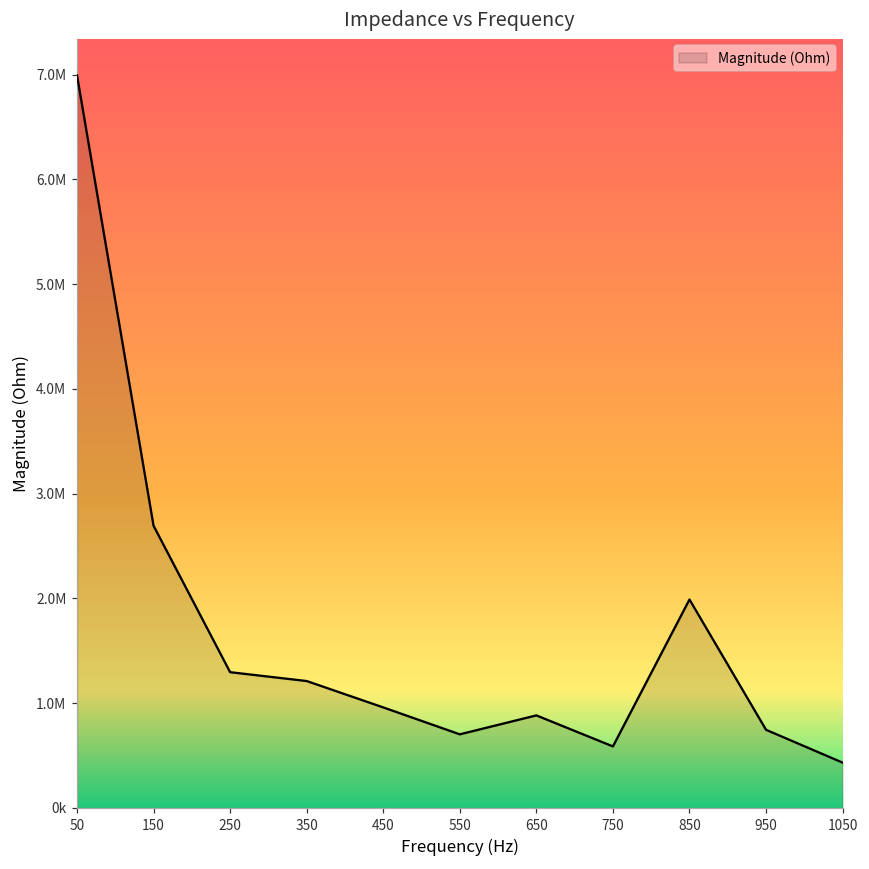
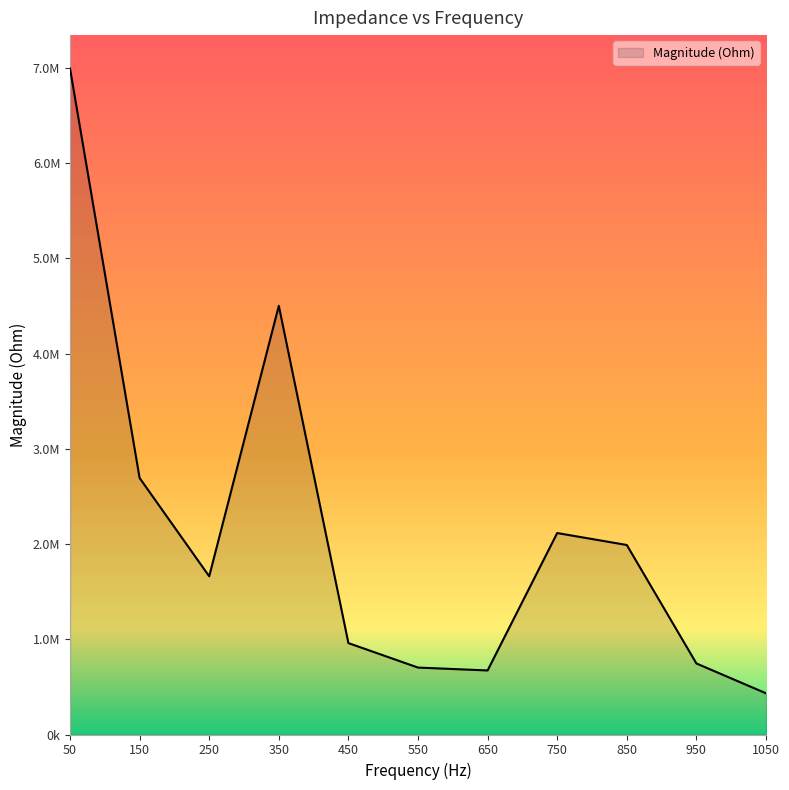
250: 1300000 -> 1700000
350: 1200000 -> 4500000
650: 900000 -> 700000
750: 600000 -> 2100000
